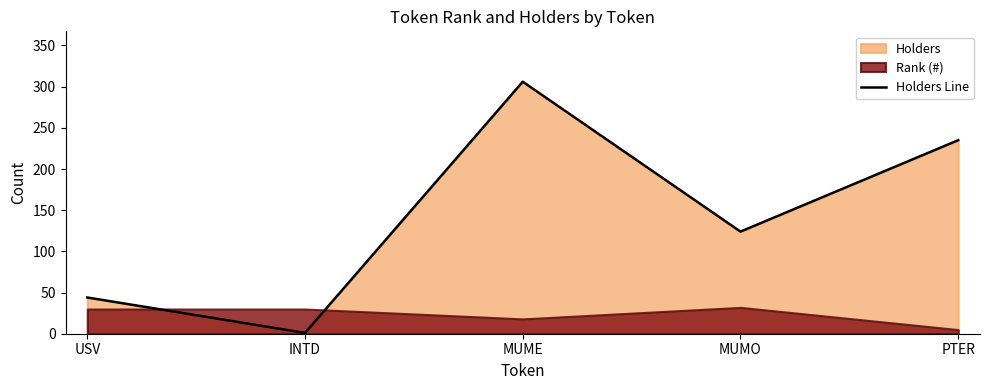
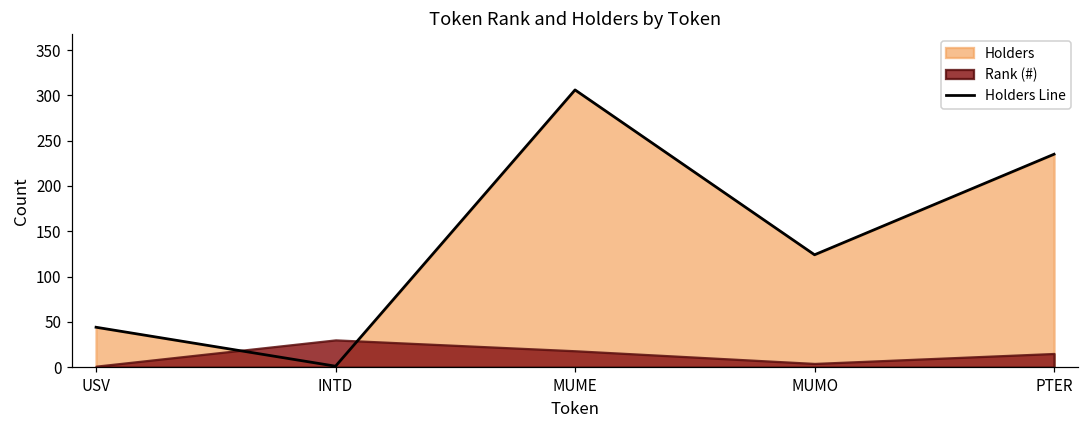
Rank (#), USV: 30 -> 0
Rank (#), MUMO: 30 -> 0
Rank (#), PTER: 10 -> 20
